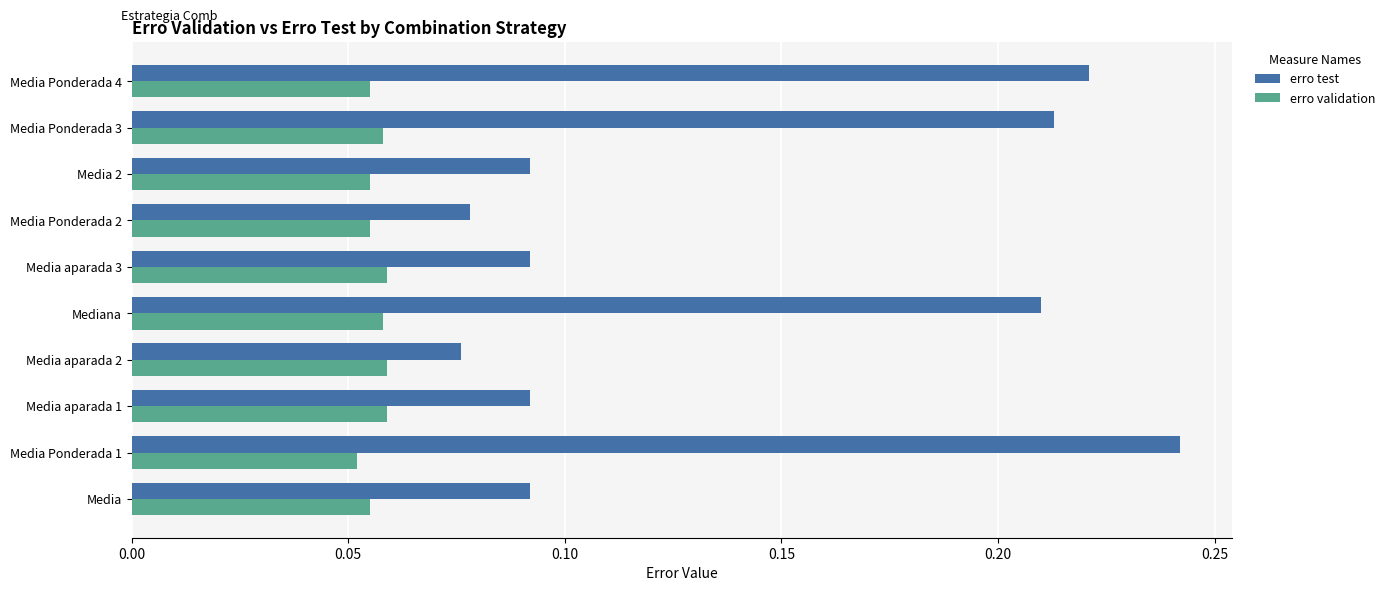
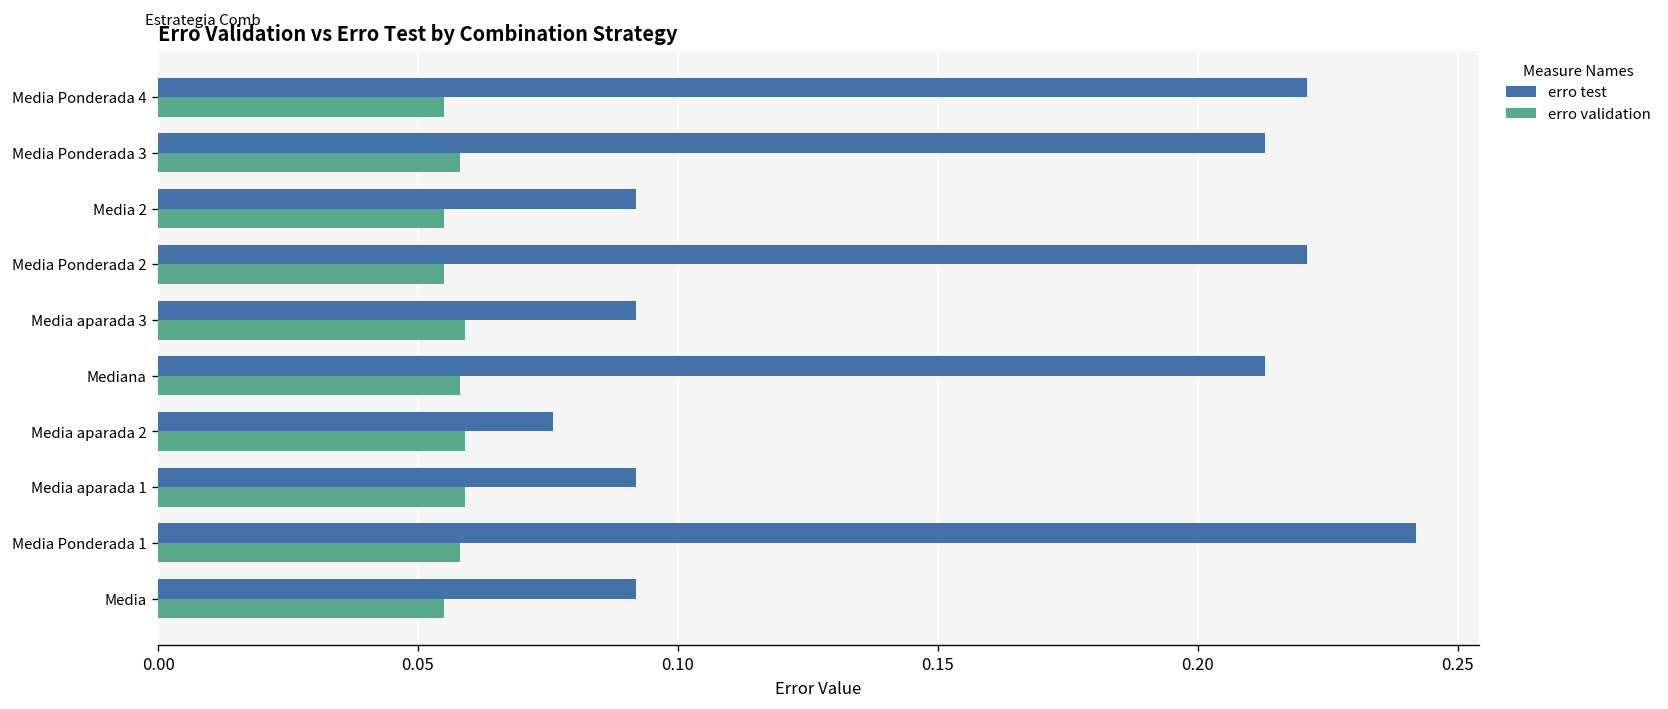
erro test, Media Ponderada 2: 0.078 -> 0.221
erro test, Mediana: 0.210 -> 0.213
erro validation, Media Ponderada 1: 0.052 -> 0.058
